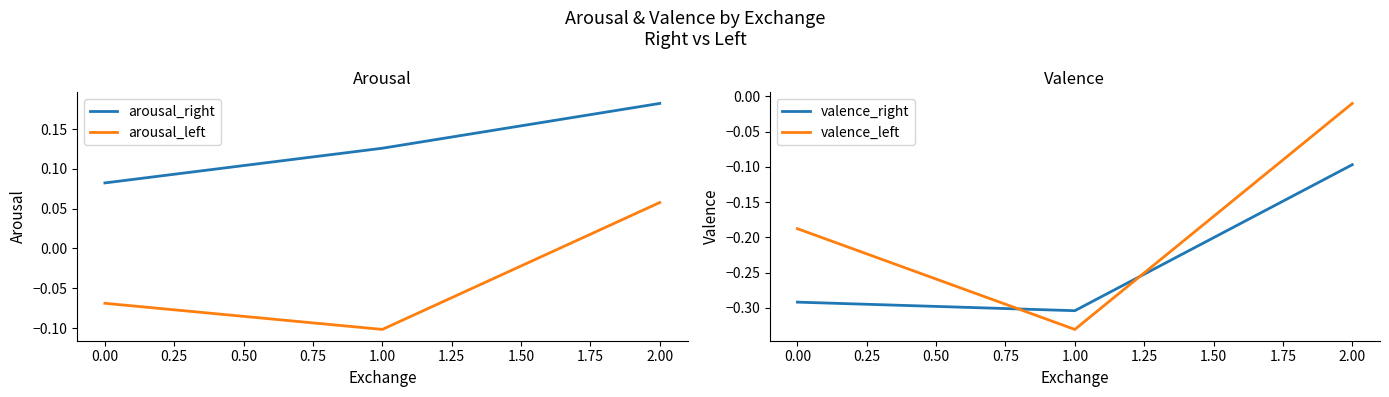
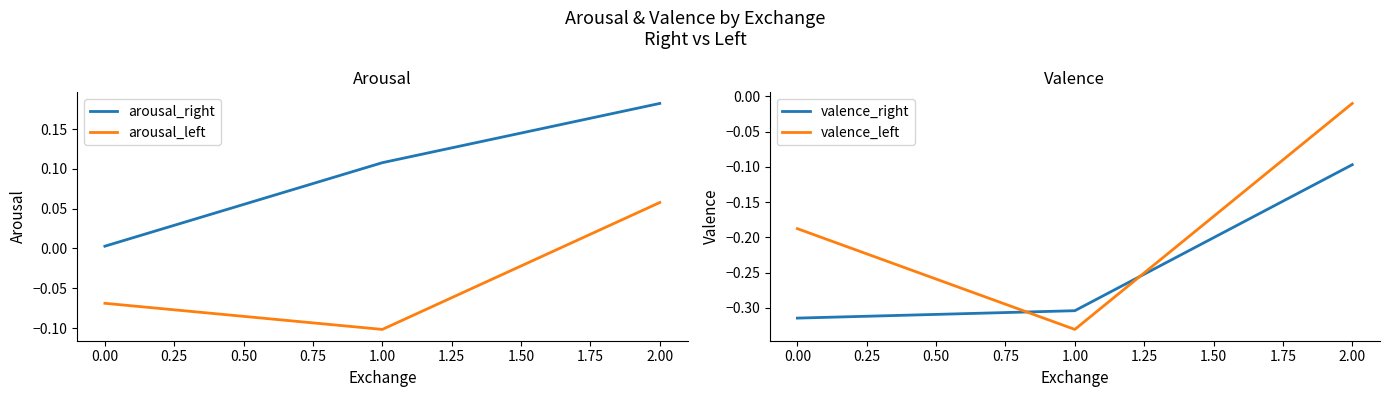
Arousal, arousal_right, 0.00: 0.08 -> 0.00
Arousal, arousal_right, 1.00: 0.13 -> 0.11
Valence, valence_right, 0.00: -0.29 -> -0.31
